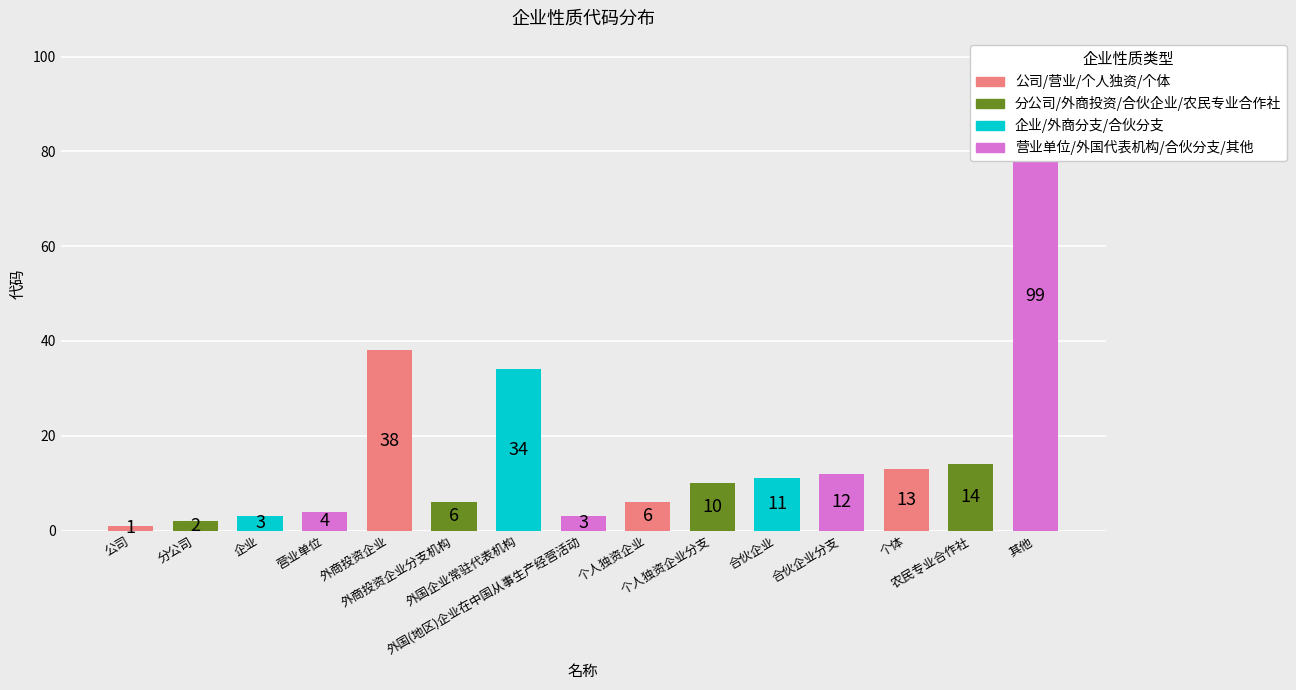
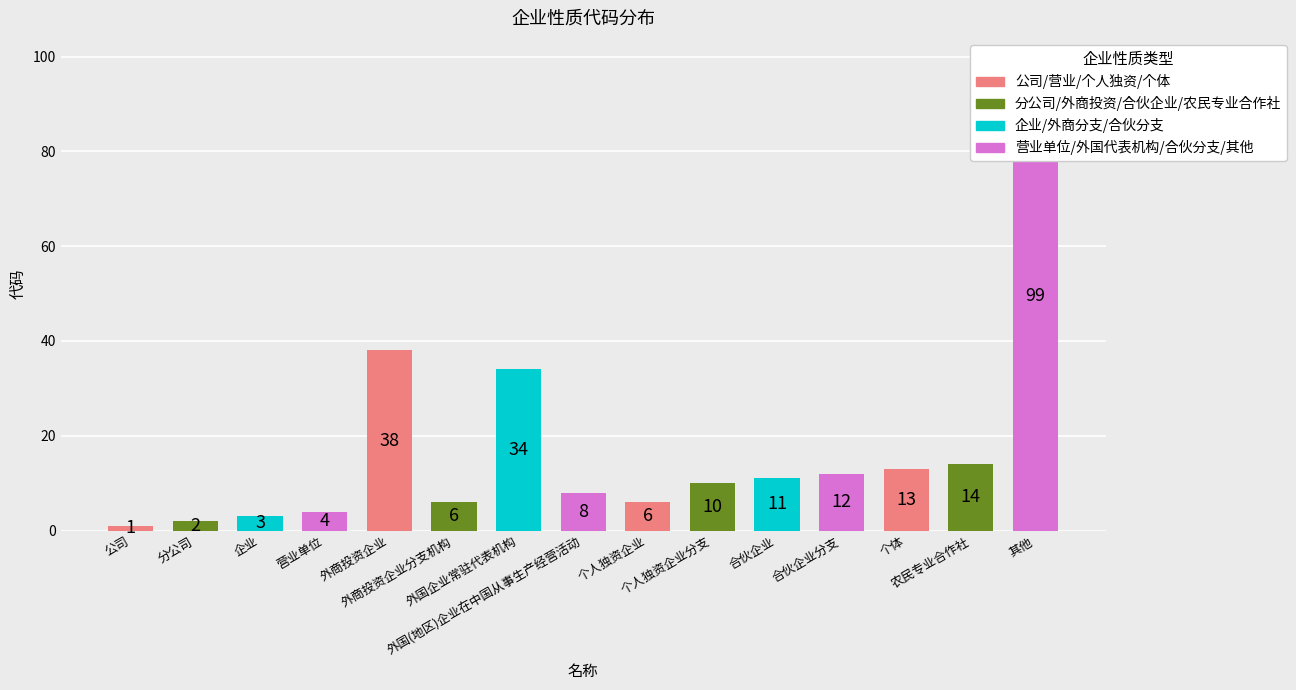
外国(地区)企业在中国从事生产经营活动: 3 -> 8
